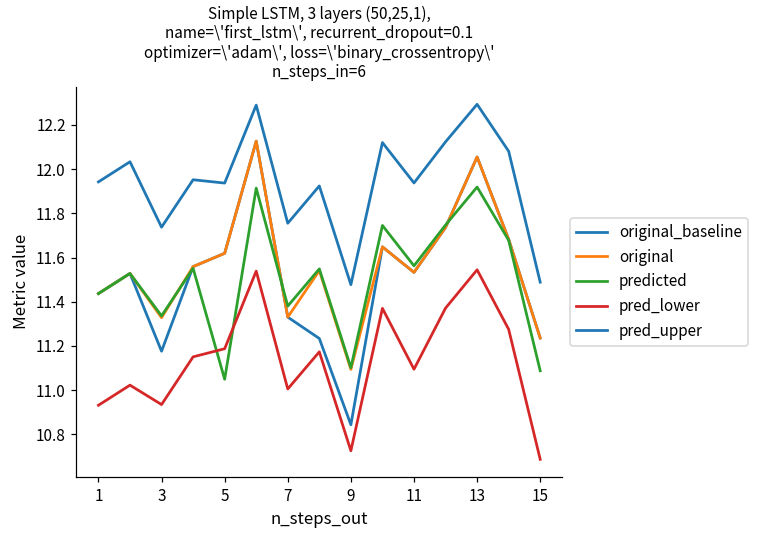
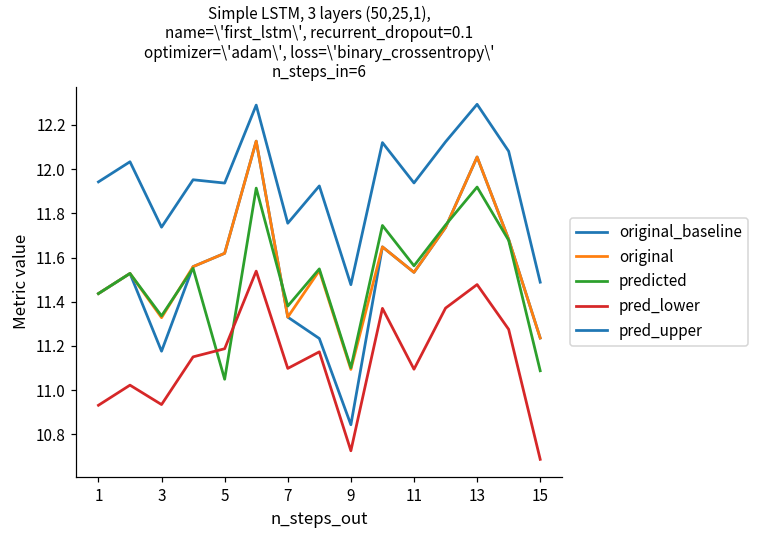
pred_lower, 7: 11.01 -> 11.10
pred_lower, 13: 11.54 -> 11.48
